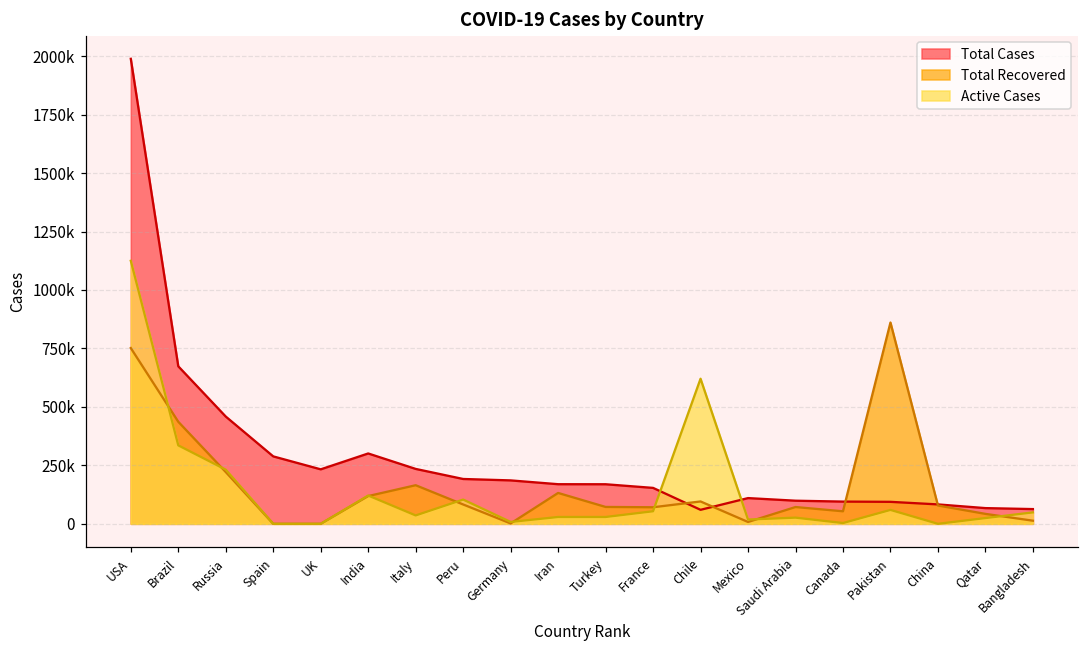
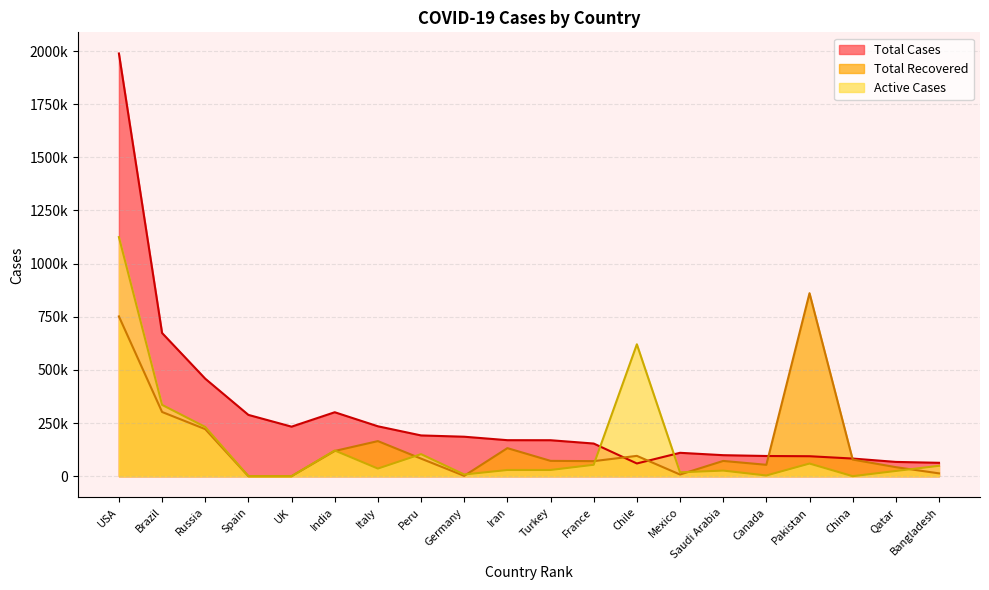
Total Recovered, Brazil: 440000 -> 300000
